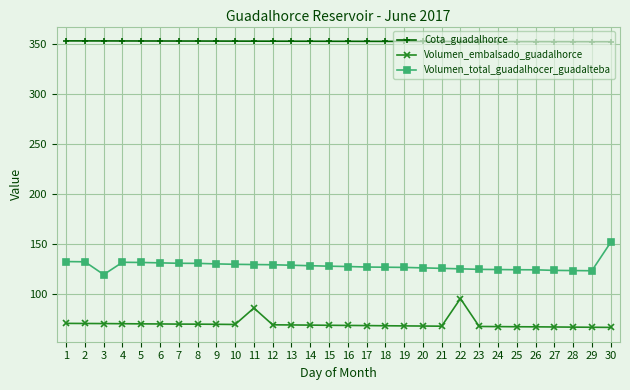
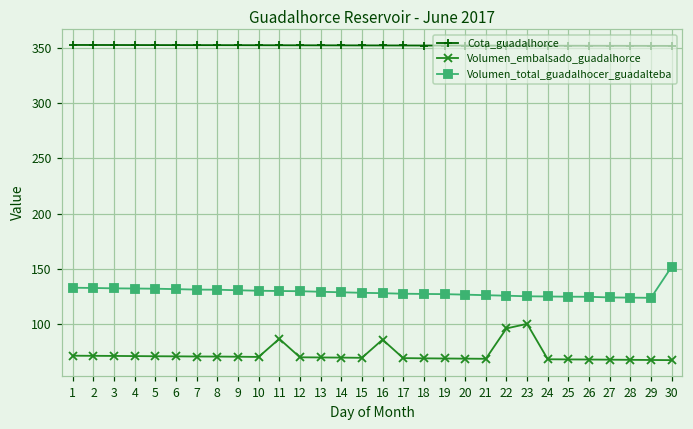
Volumen_total_guadalhocer_guadalteba, 3: 120 -> 132
Volumen_embalsado_guadalhorce, 16: 69 -> 86
Volumen_embalsado_guadalhorce, 23: 68 -> 100
